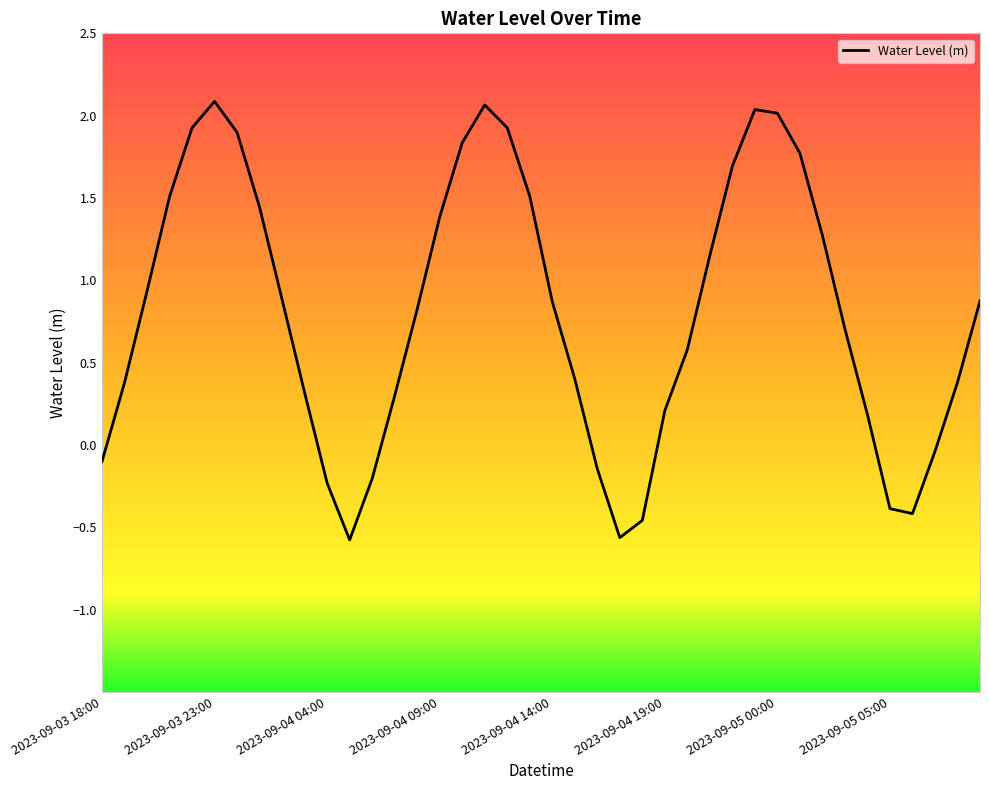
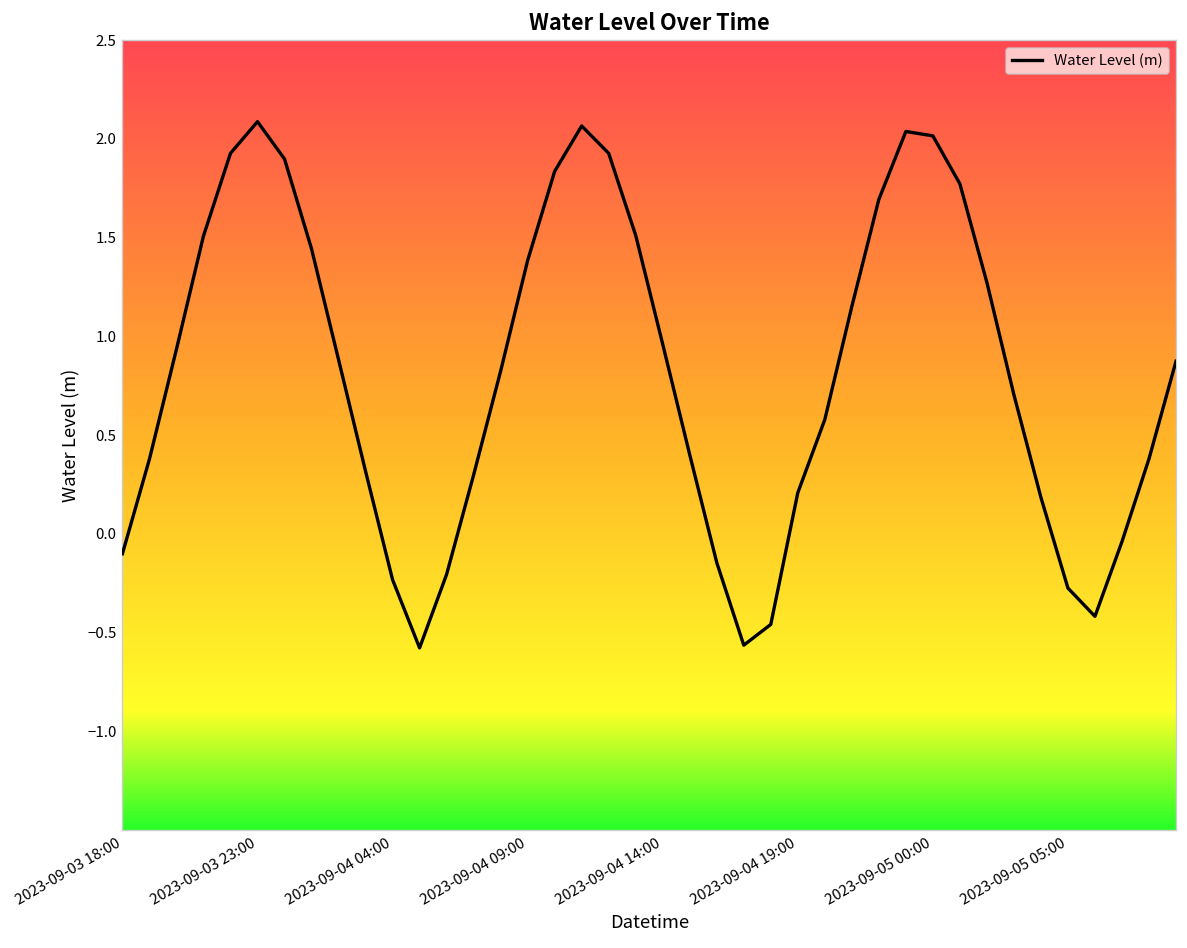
2023-09-04 14:00: 0.87 -> 0.96
2023-09-05 05:00: -0.39 -> -0.27
